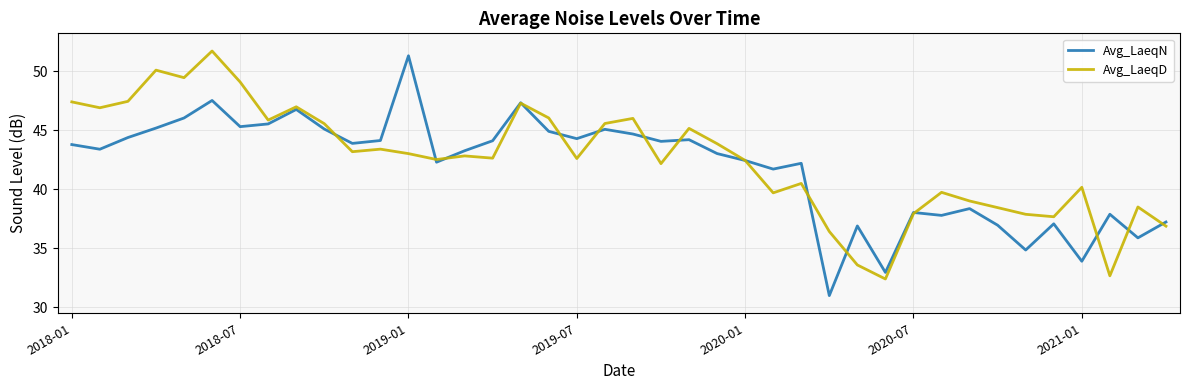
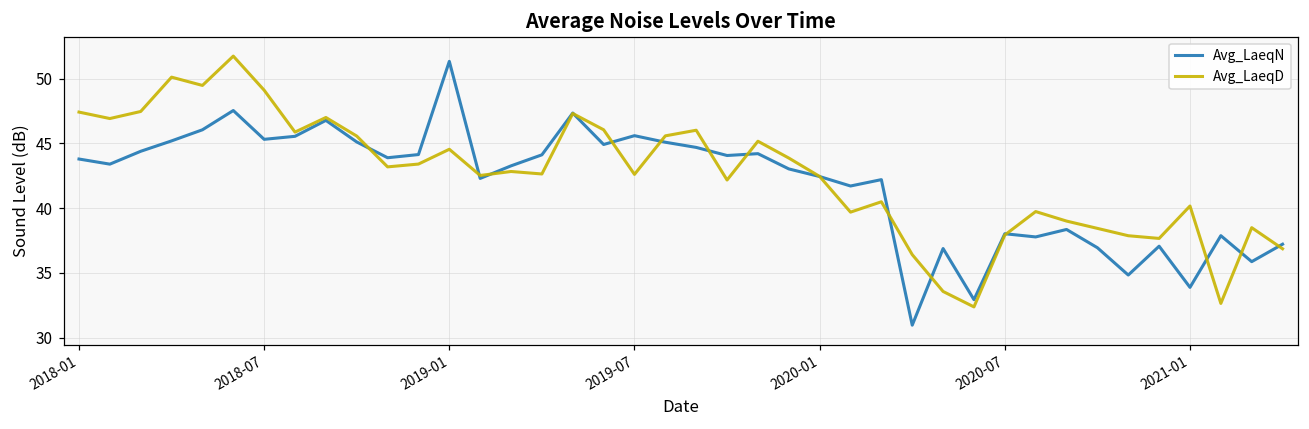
Avg_LaeqD, 2019-01: 43.0 -> 44.5
Avg_LaeqN, 2019-07: 44.3 -> 45.6
